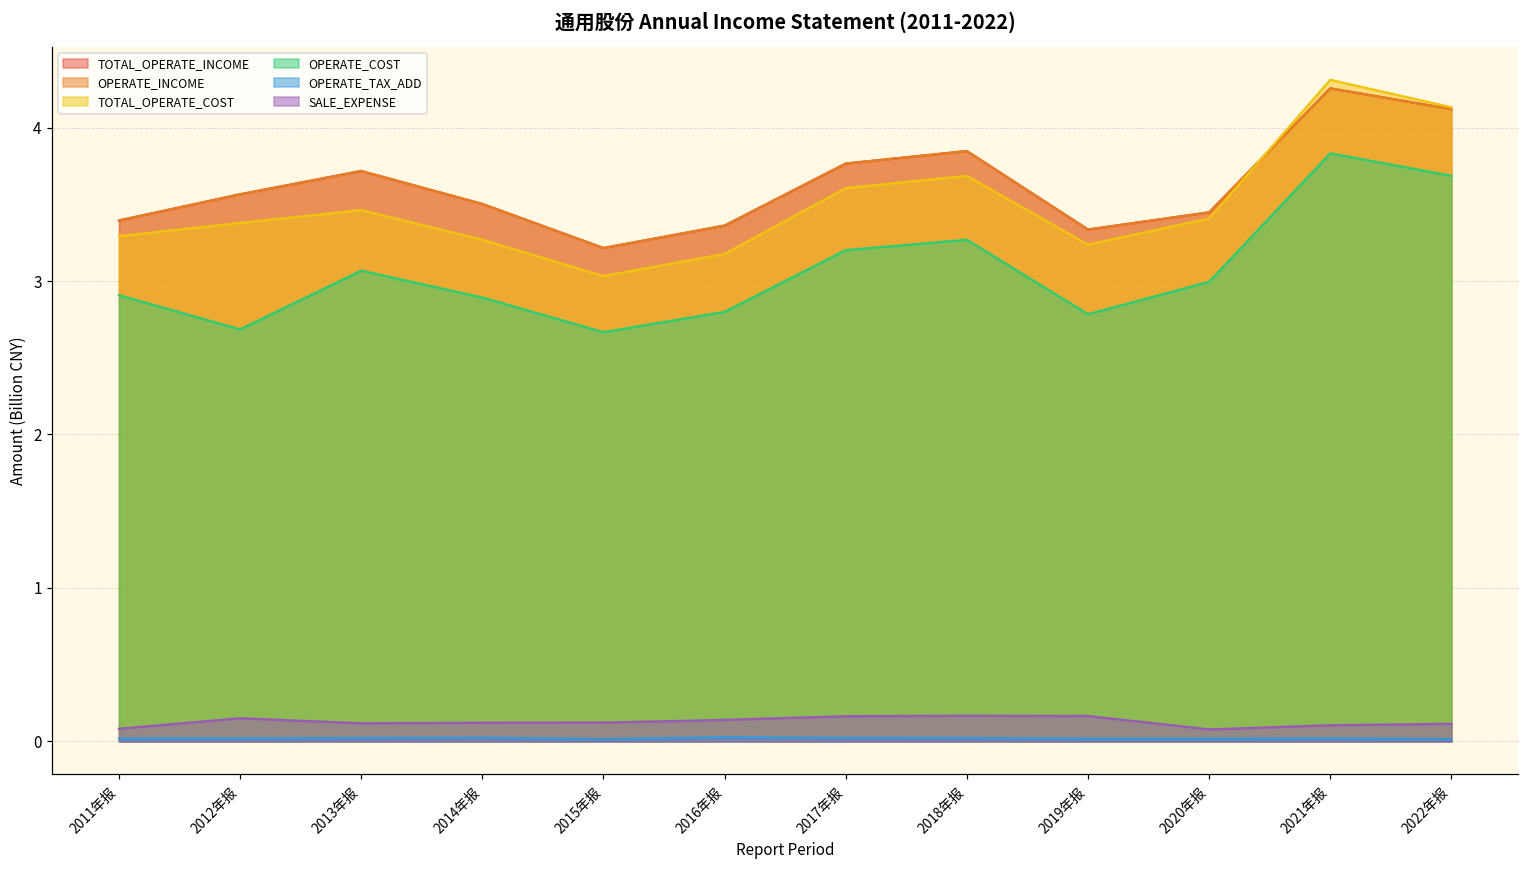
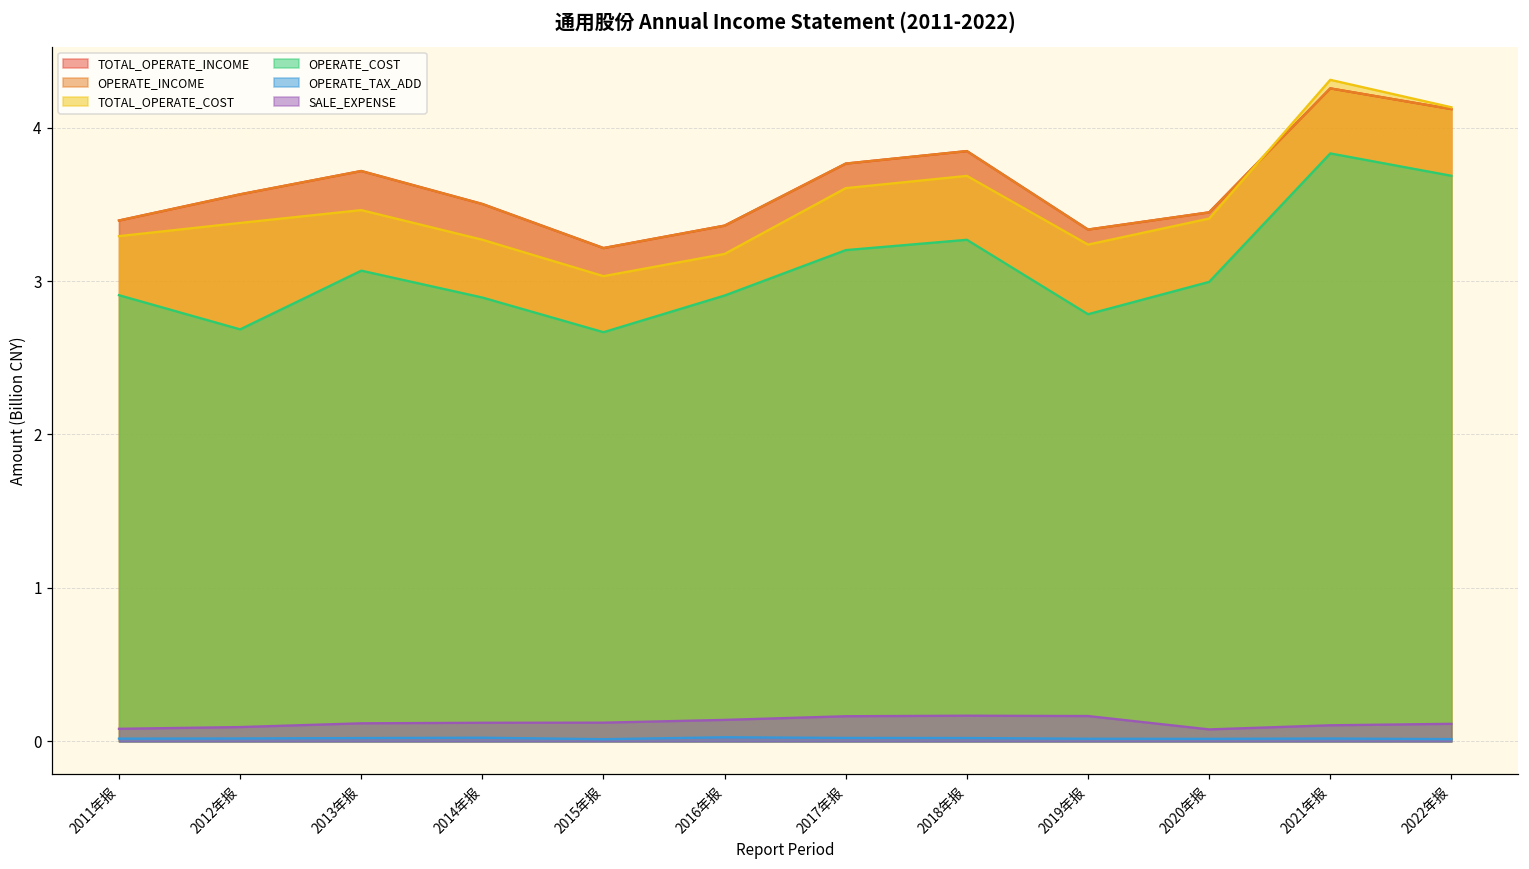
SALE_EXPENSE, 2012年报: 0.15 -> 0.09
OPERATE_COST, 2016年报: 2.80 -> 2.91
